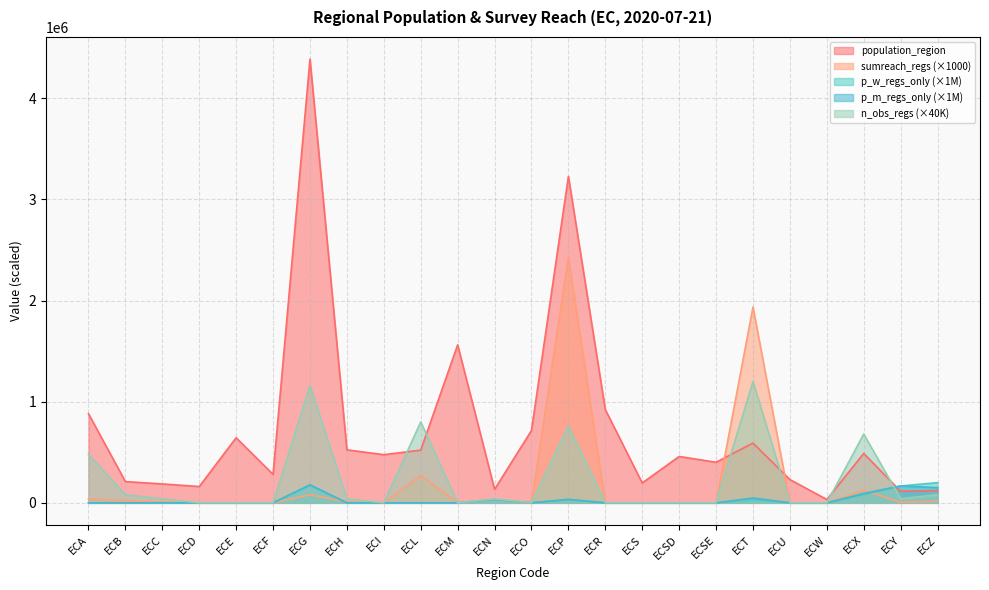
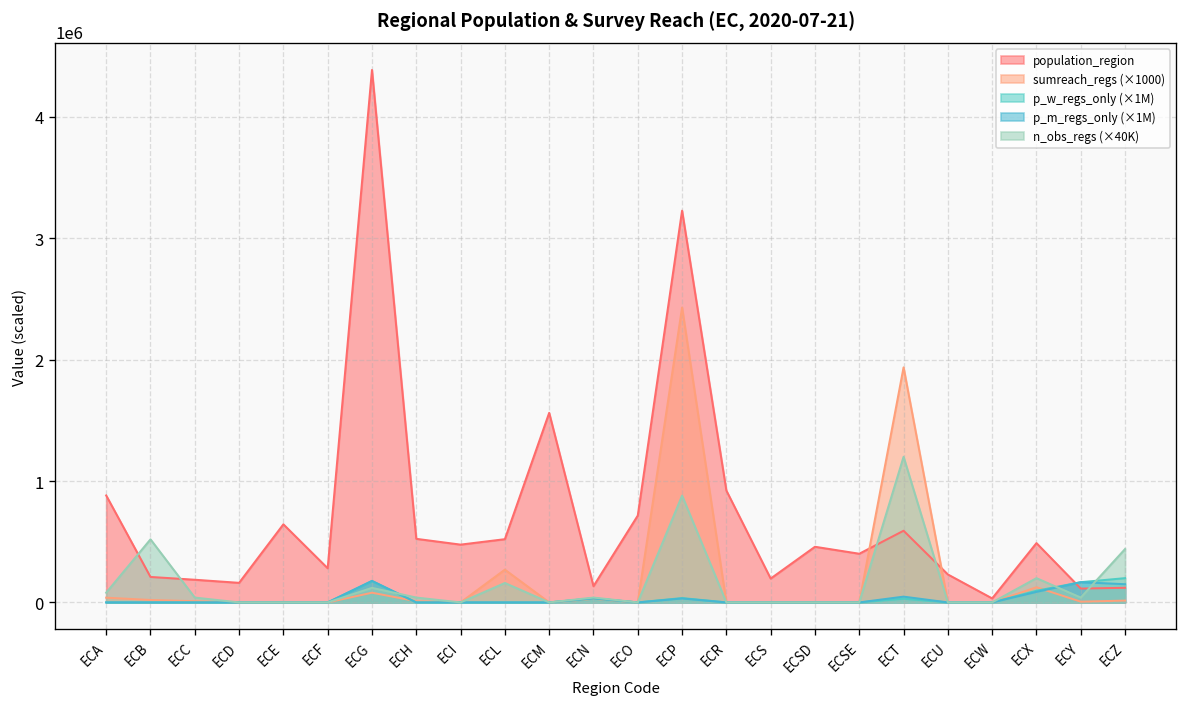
n_obs_regs (×40K), ECA: 480000 -> 80000
n_obs_regs (×40K), ECB: 80000 -> 520000
n_obs_regs (×40K), ECG: 1160000 -> 120000
n_obs_regs (×40K), ECL: 800000 -> 160000
n_obs_regs (×40K), ECP: 760000 -> 880000
n_obs_regs (×40K), ECX: 680000 -> 200000
n_obs_regs (×40K), ECZ: 80000 -> 440000
